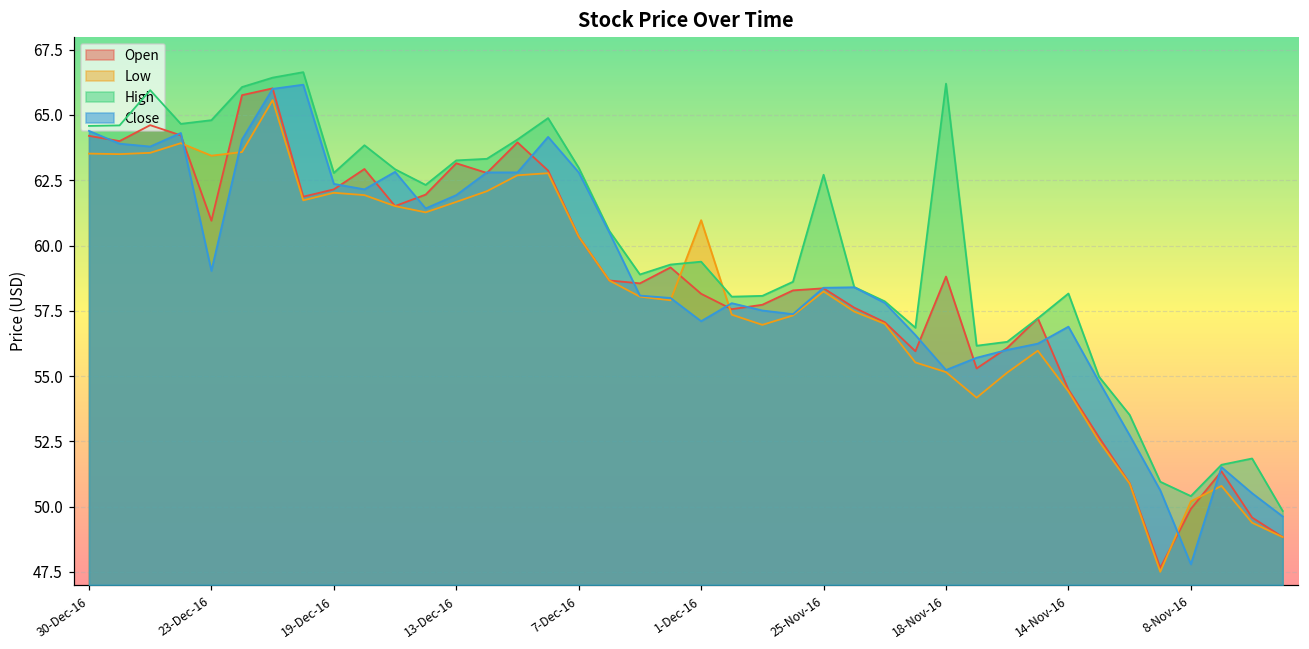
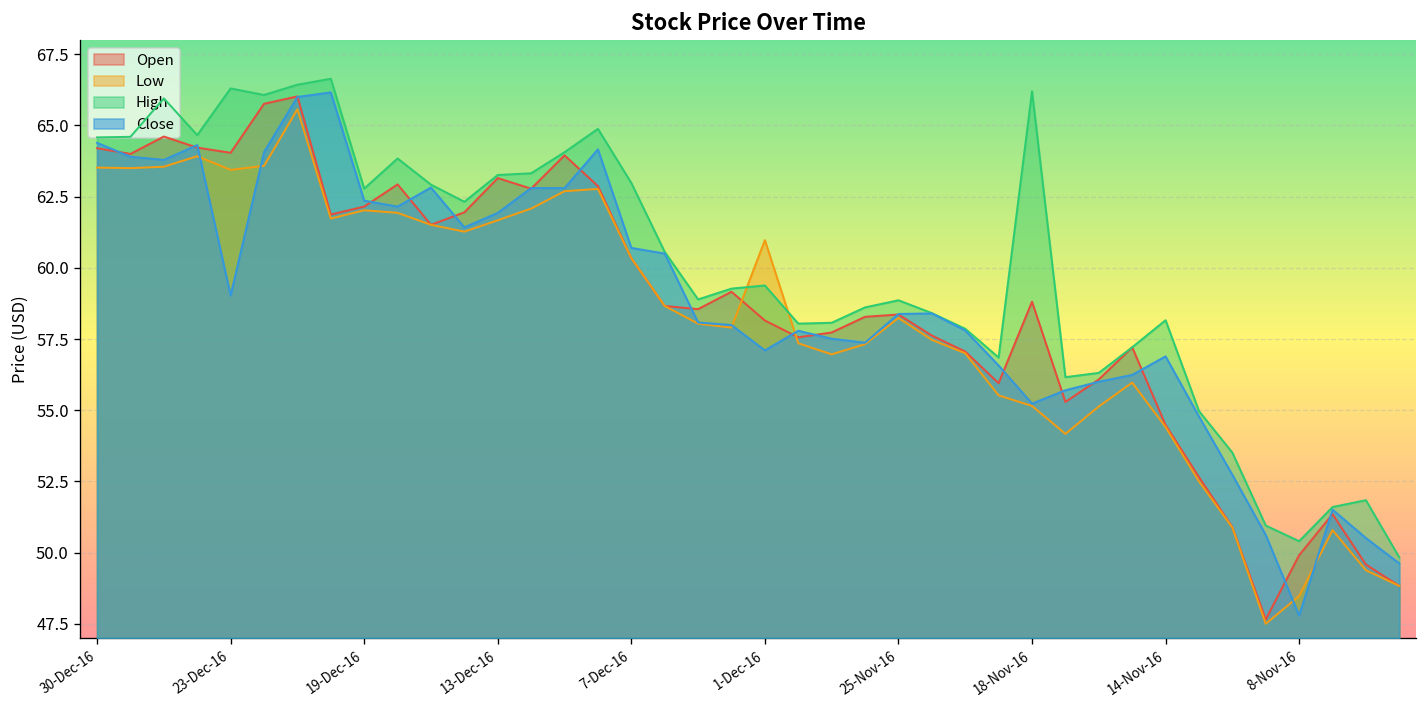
Open, 23-Dec-16: 61.0 -> 64.0
High, 23-Dec-16: 64.8 -> 66.3
Close, 7-Dec-16: 62.8 -> 60.7
High, 25-Nov-16: 62.7 -> 58.9
Low, 8-Nov-16: 50.2 -> 48.5
